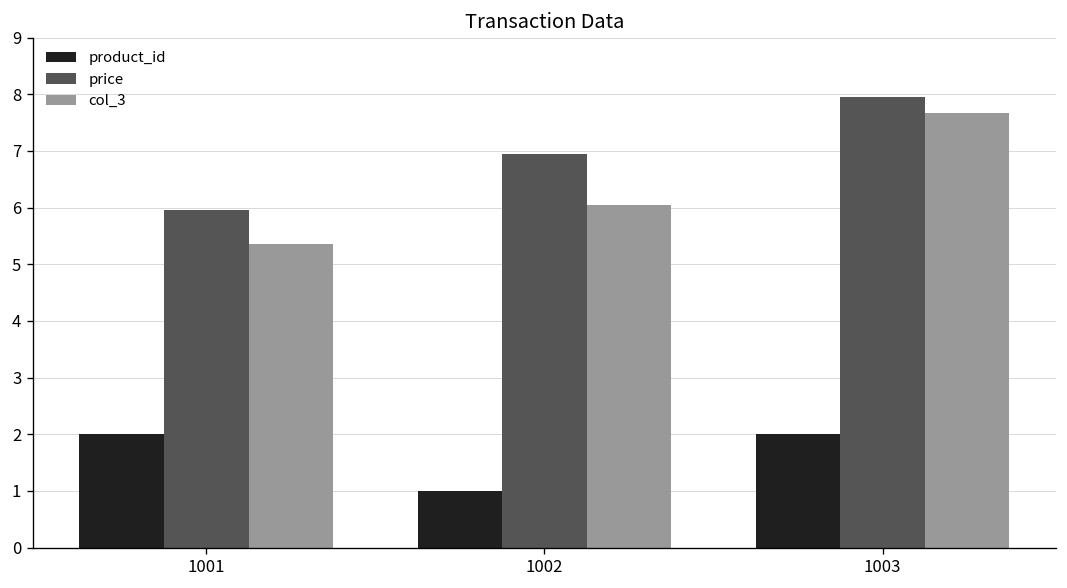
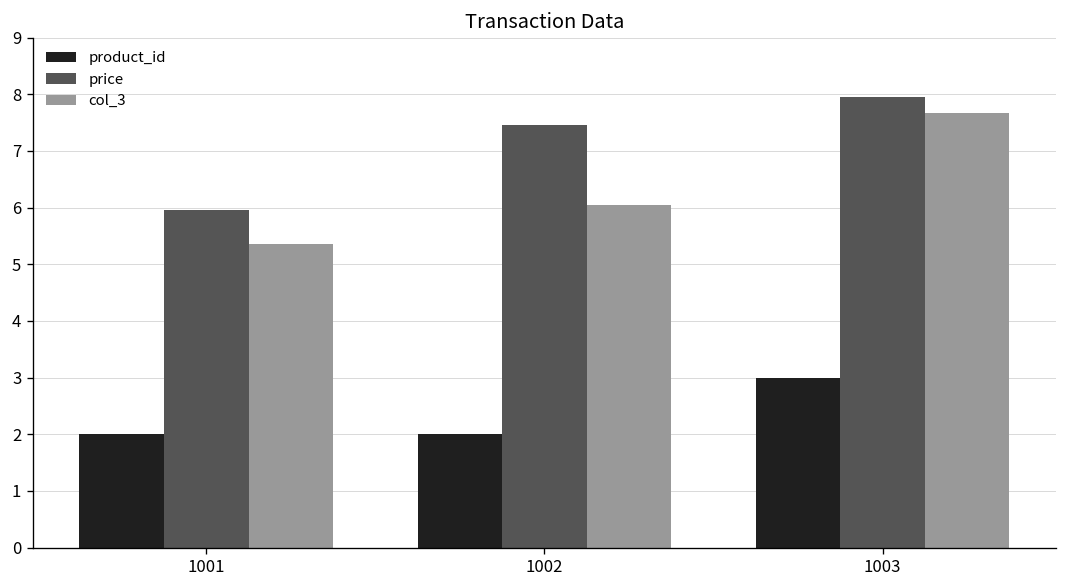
product_id, 1002: 1 -> 2
price, 1002: 7.0 -> 7.5
product_id, 1003: 2 -> 3
